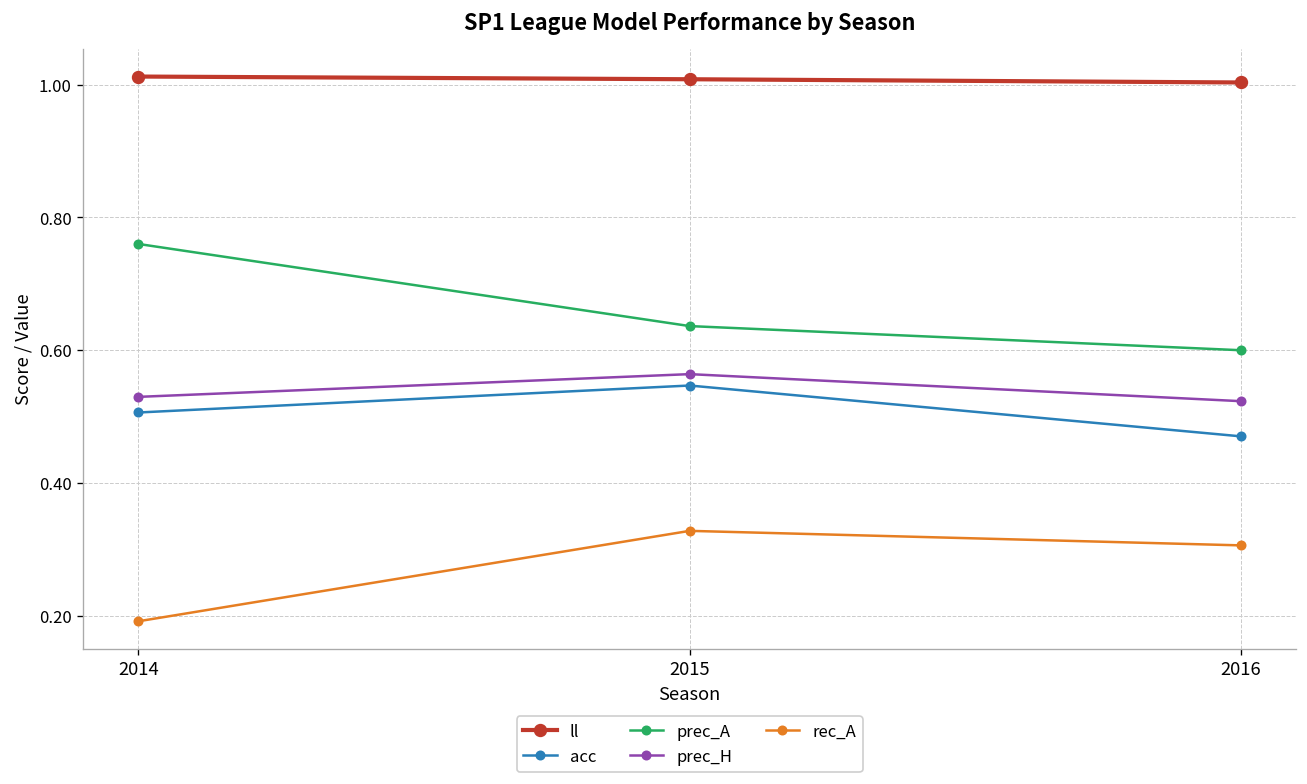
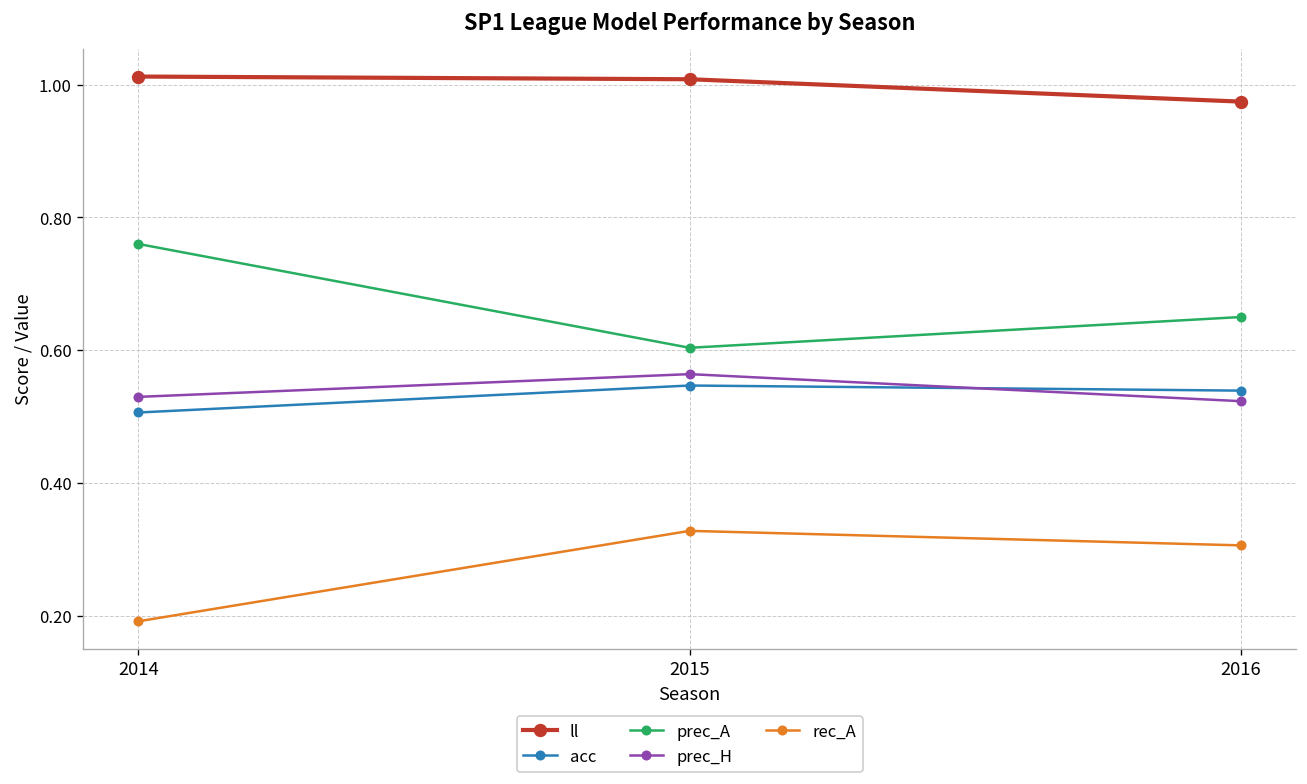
prec_A, 2015: 0.64 -> 0.60
ll, 2016: 1.00 -> 0.97
acc, 2016: 0.47 -> 0.54
prec_A, 2016: 0.60 -> 0.65
